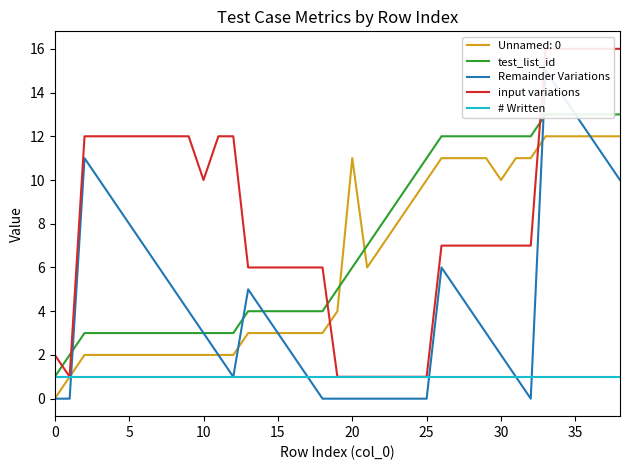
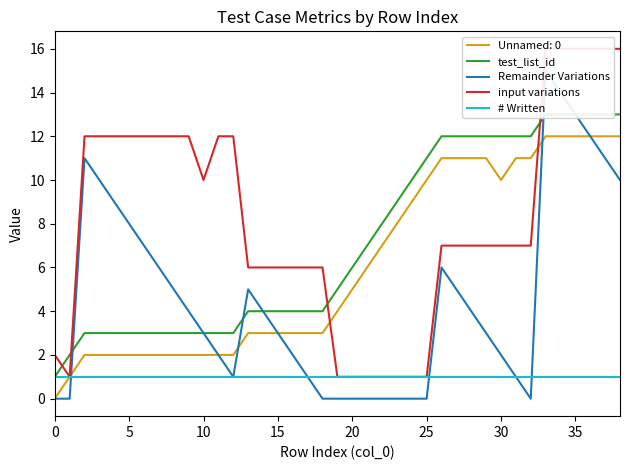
Unnamed: 0, 20: 11 -> 5
